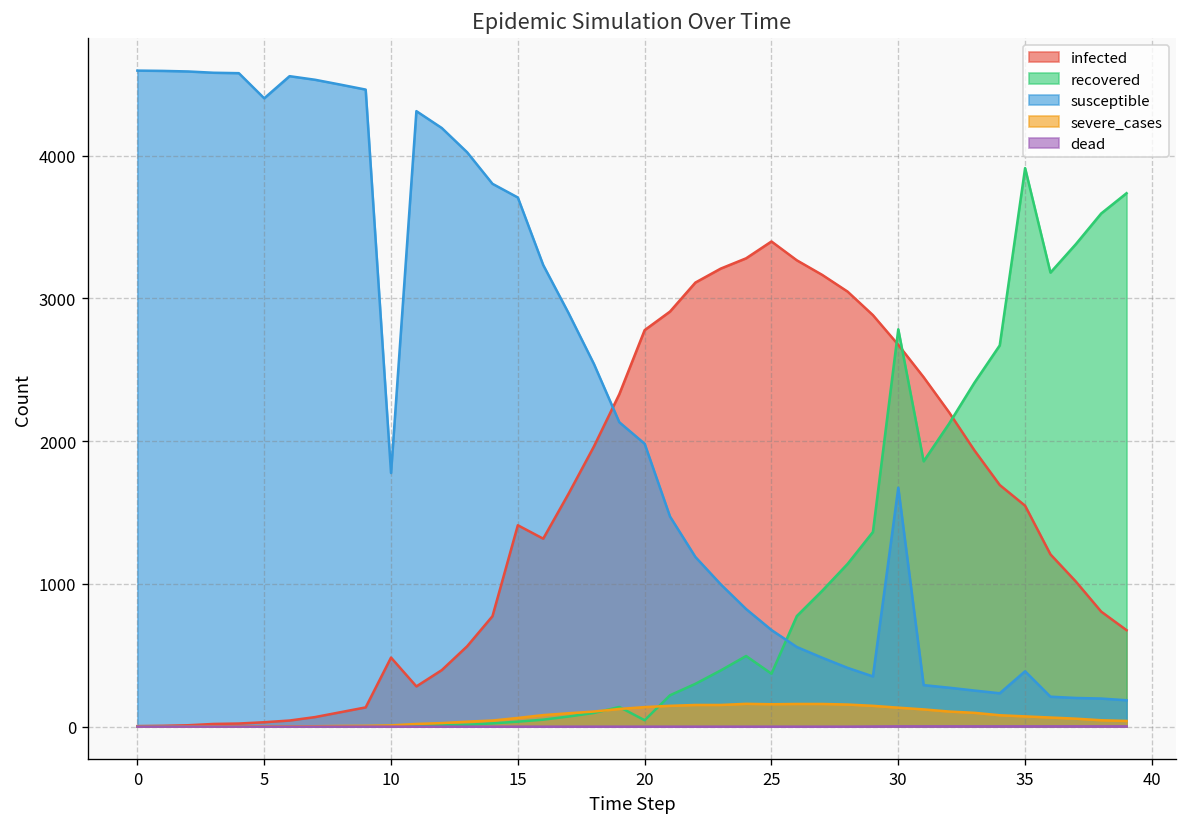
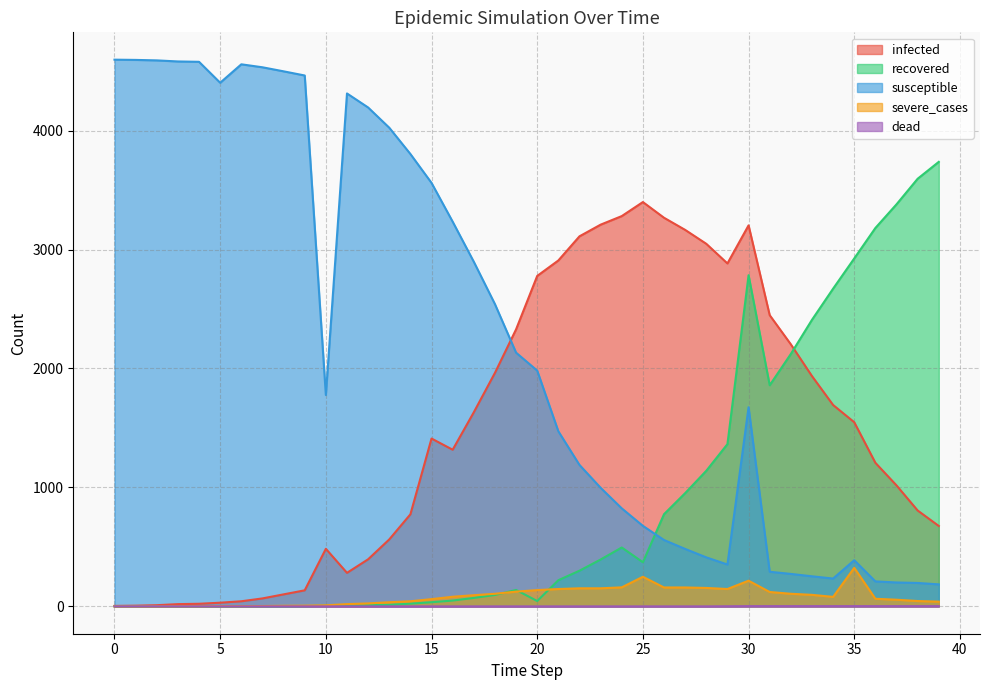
susceptible, 15: 3710 -> 3560
severe_cases, 25: 160 -> 250
infected, 30: 2680 -> 3200
severe_cases, 30: 130 -> 220
recovered, 35: 3910 -> 2930
severe_cases, 35: 70 -> 320
